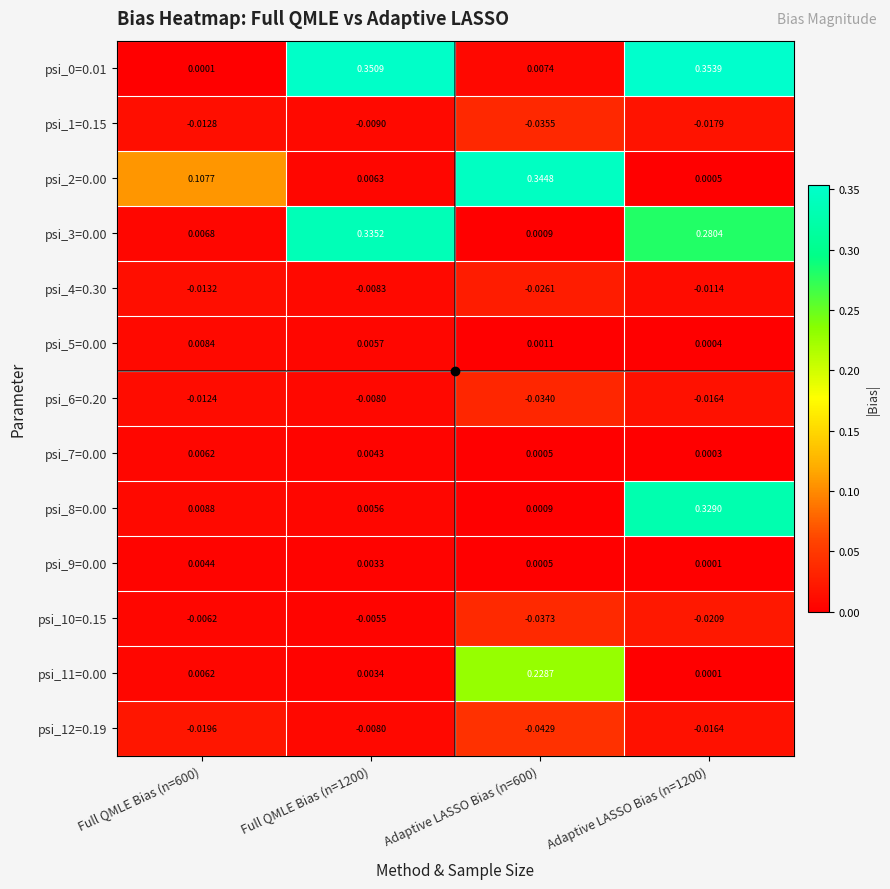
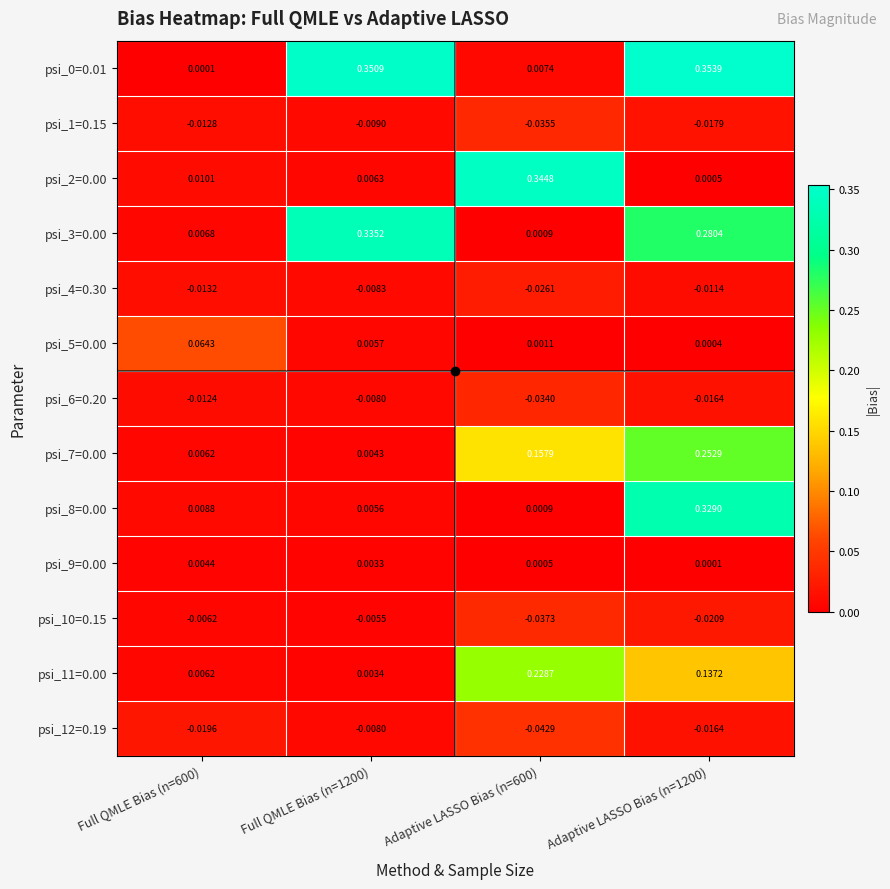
psi_2=0.00, Full QMLE Bias (n=600): 0.1077 -> 0.0101
psi_5=0.00, Full QMLE Bias (n=600): 0.0084 -> 0.0643
psi_7=0.00, Adaptive LASSO Bias (n=600): 0.0005 -> 0.1579
psi_7=0.00, Adaptive LASSO Bias (n=1200): 0.0003 -> 0.2529
psi_11=0.00, Adaptive LASSO Bias (n=1200): 0.0001 -> 0.1372
